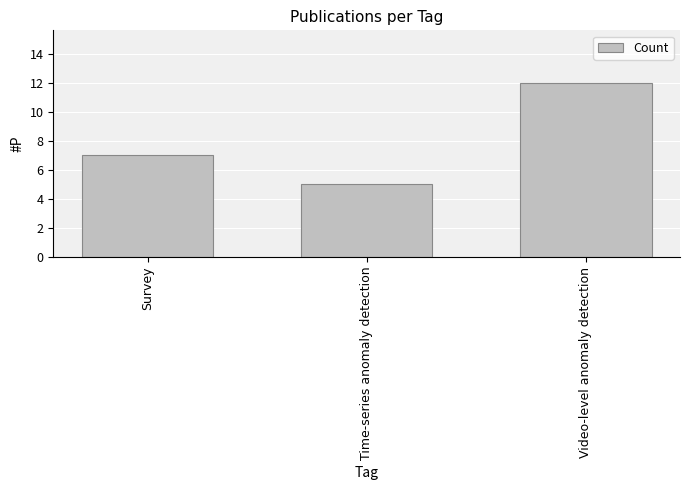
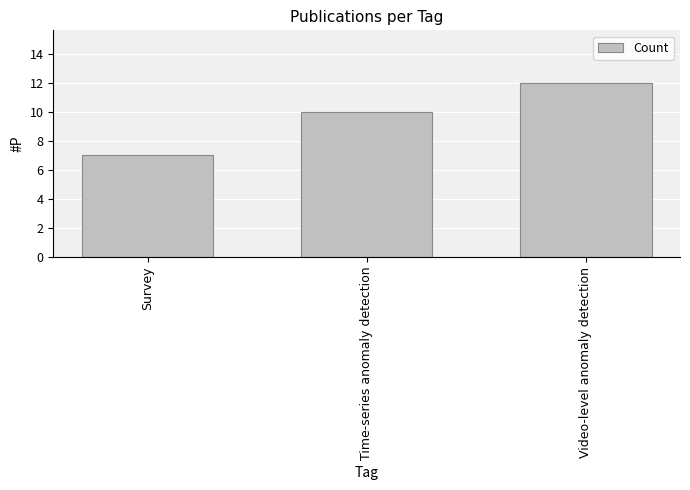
Time-series anomaly detection: 5 -> 10
